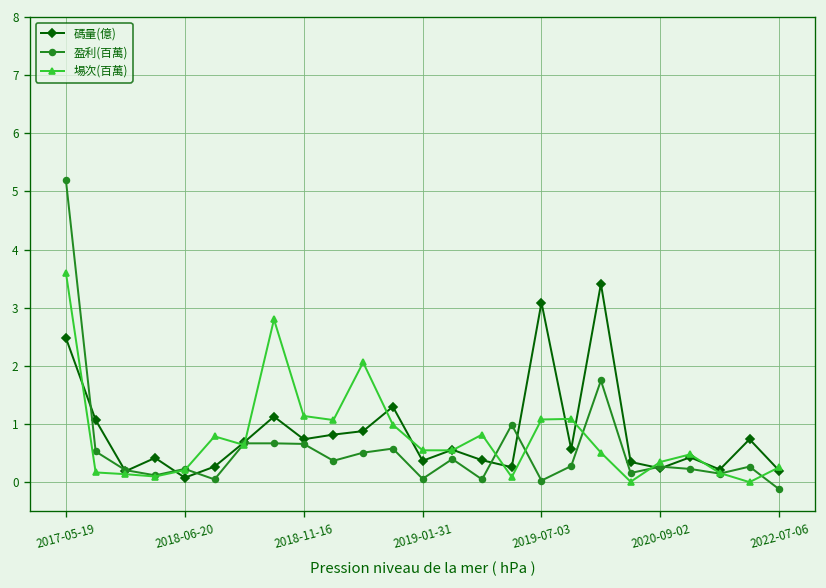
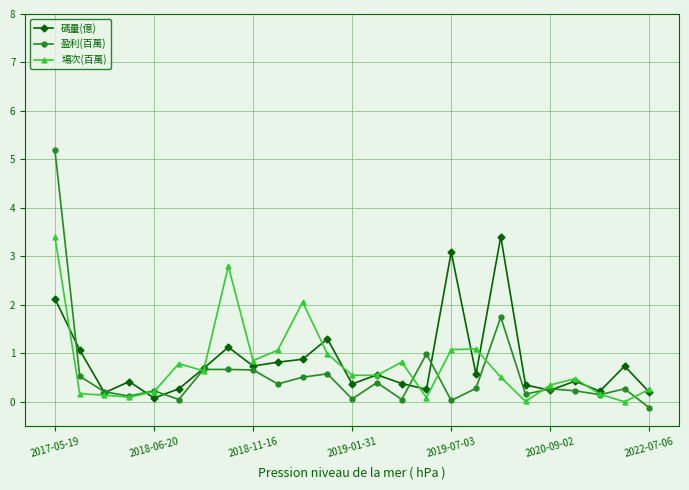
碼量(億), 2017-05-19: 2.5 -> 2.1
場次(百萬), 2017-05-19: 3.6 -> 3.4
場次(百萬), 2018-11-16: 1.1 -> 0.9
